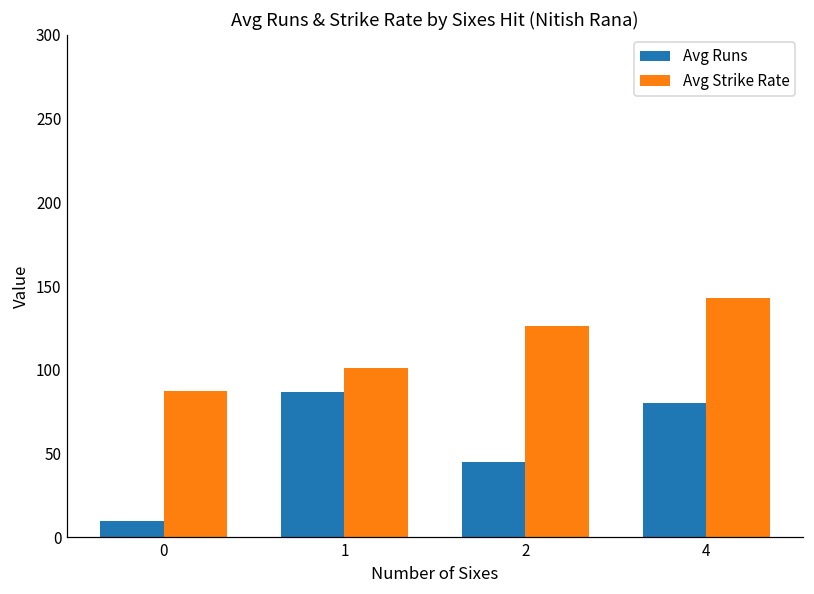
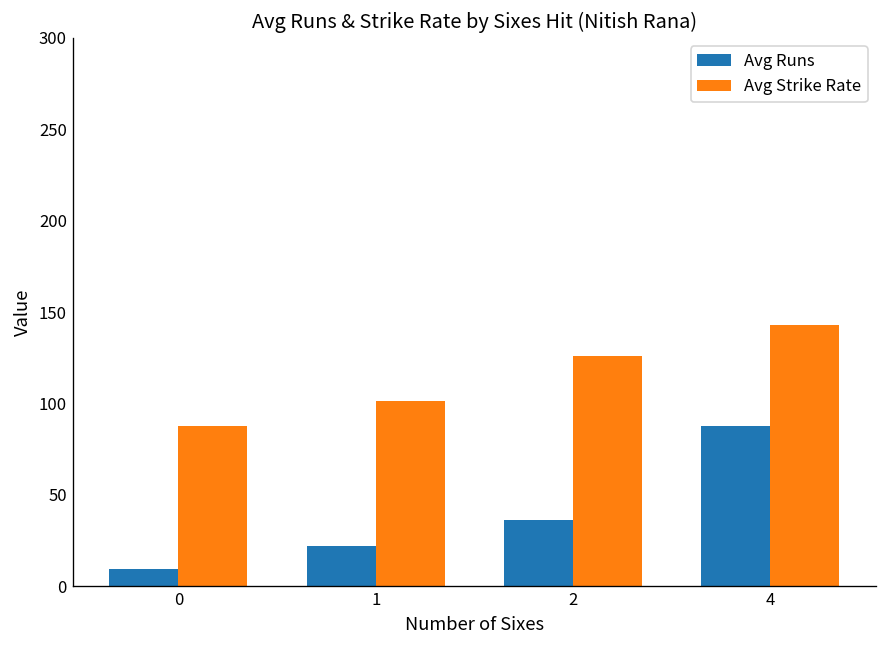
Avg Runs, 1: 87 -> 22
Avg Runs, 2: 45 -> 37
Avg Runs, 4: 80 -> 88
